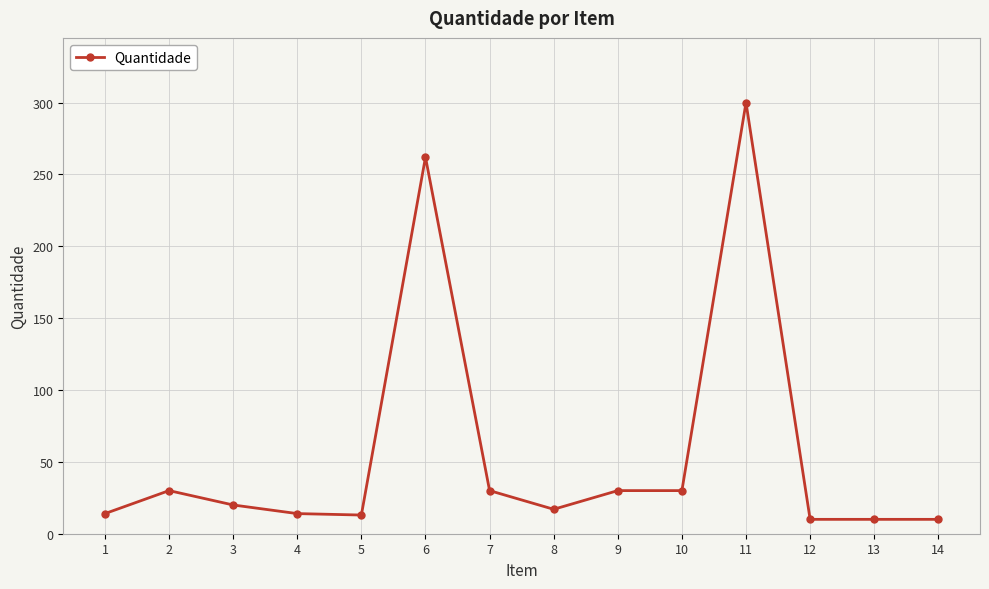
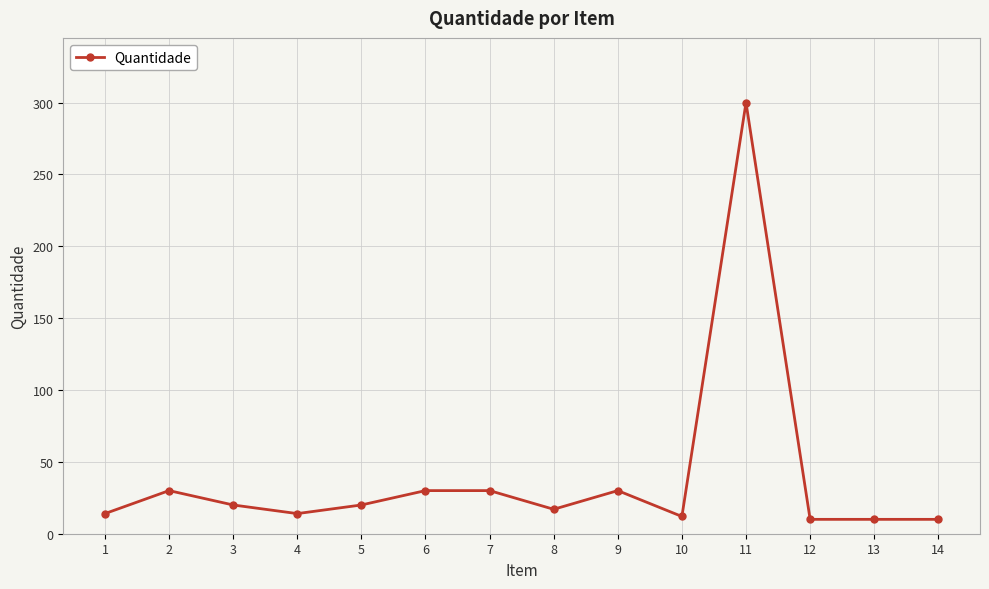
5: 13 -> 20
6: 262 -> 30
10: 30 -> 12
